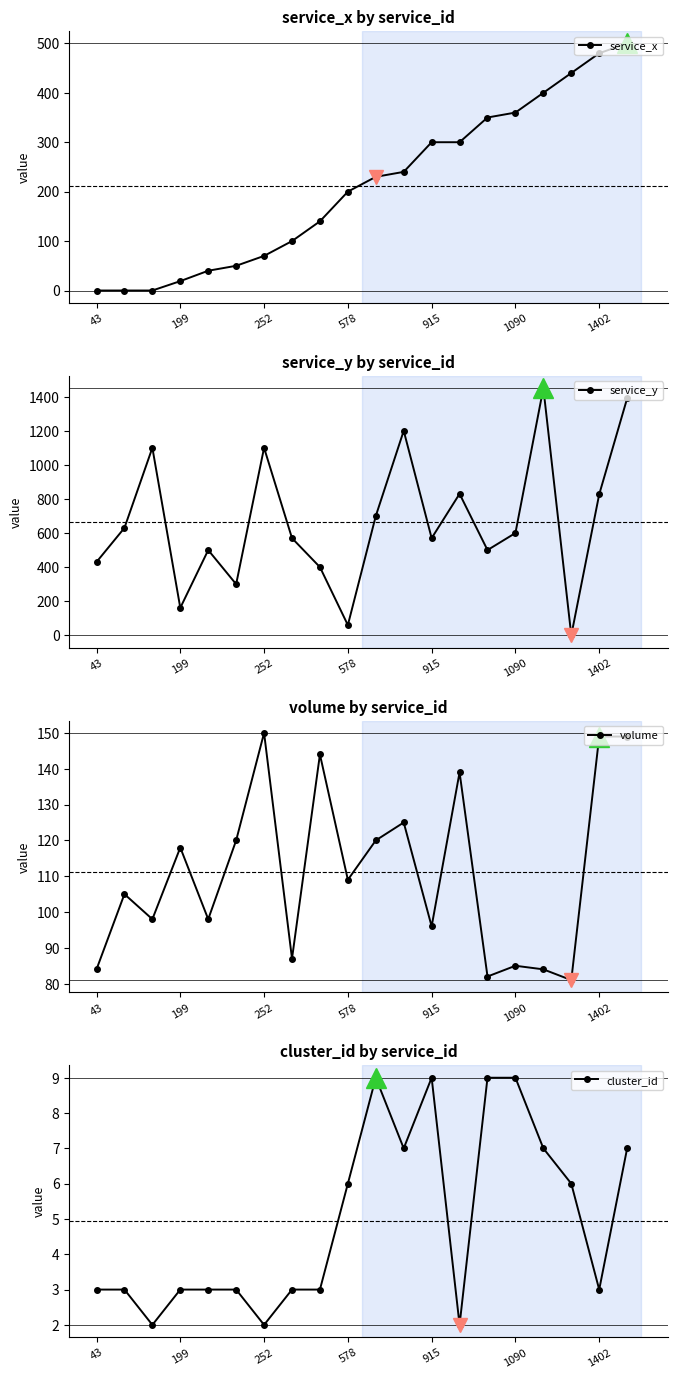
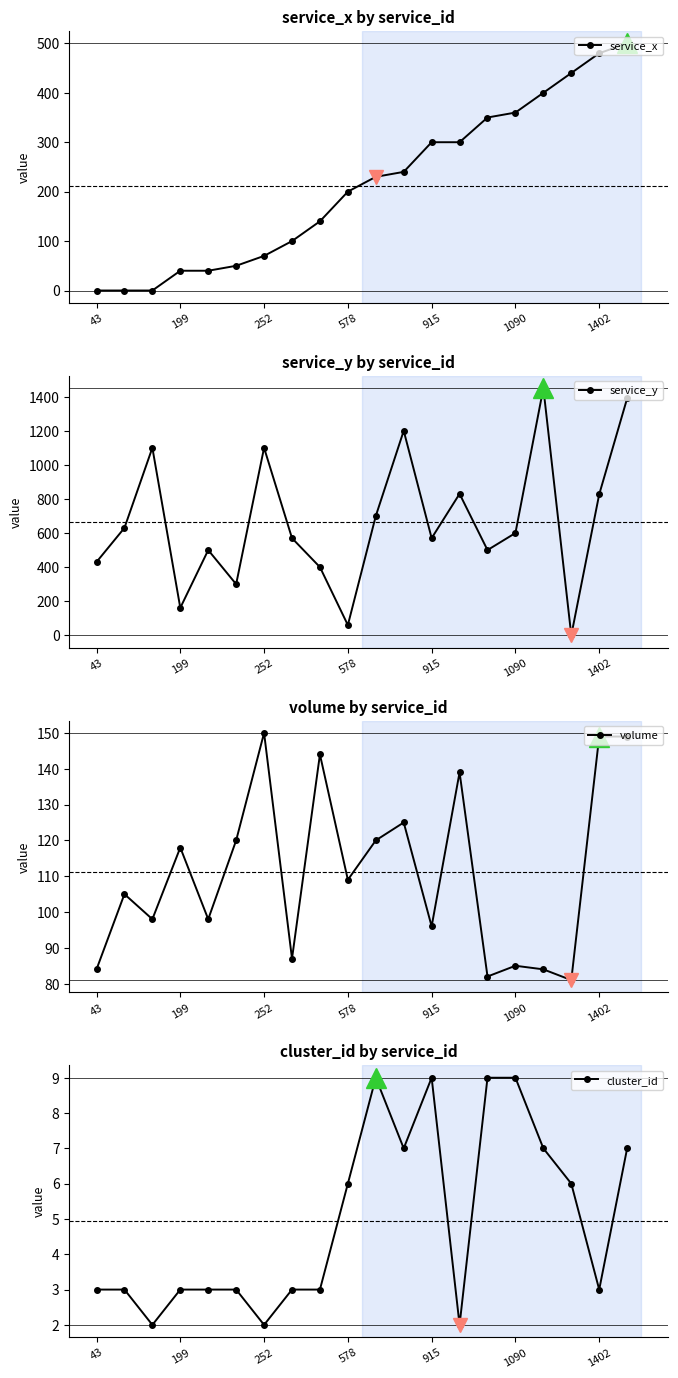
service_x by service_id, service_x, 199: 20 -> 40
